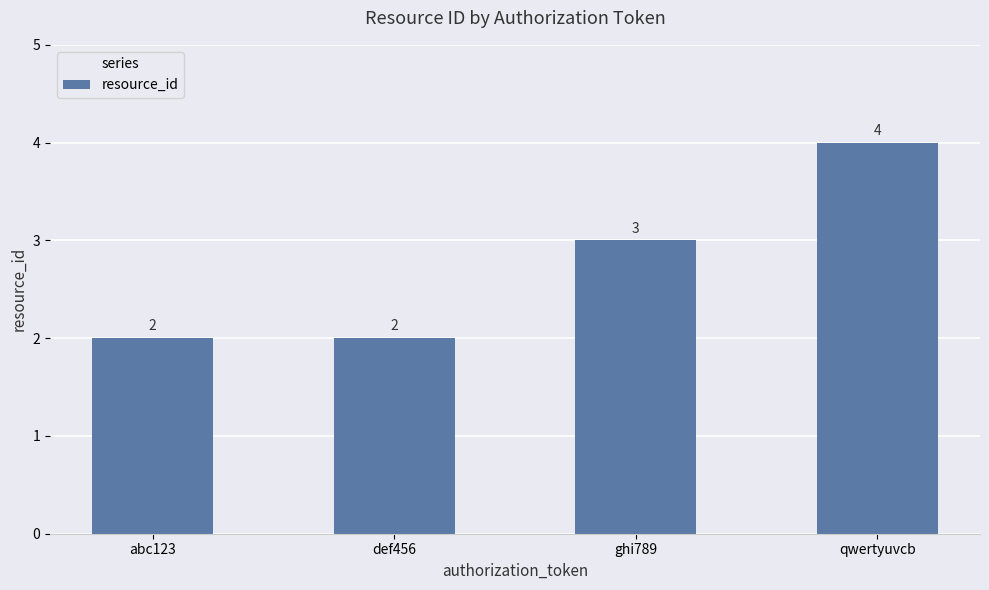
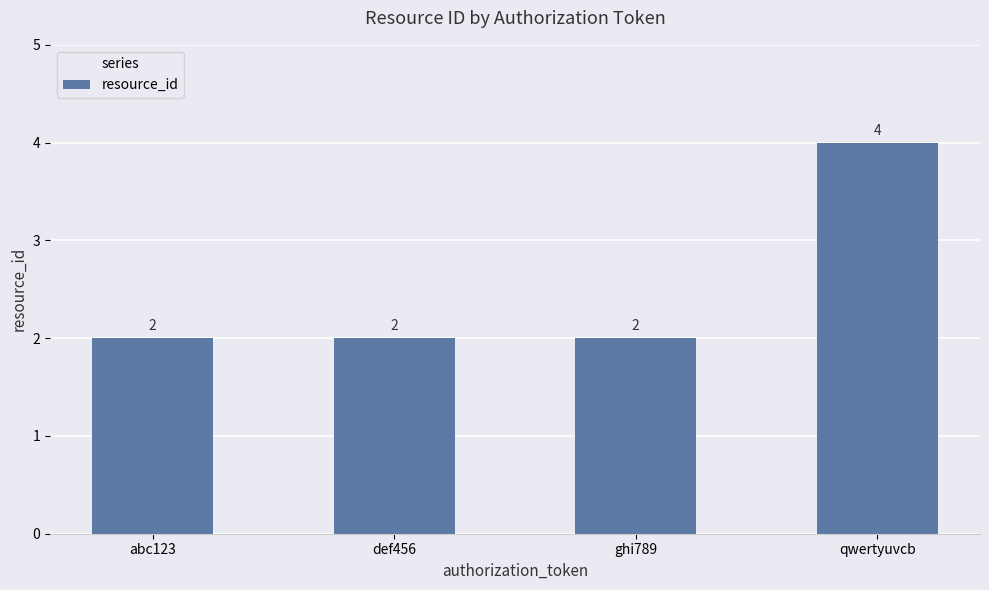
ghi789: 3 -> 2
